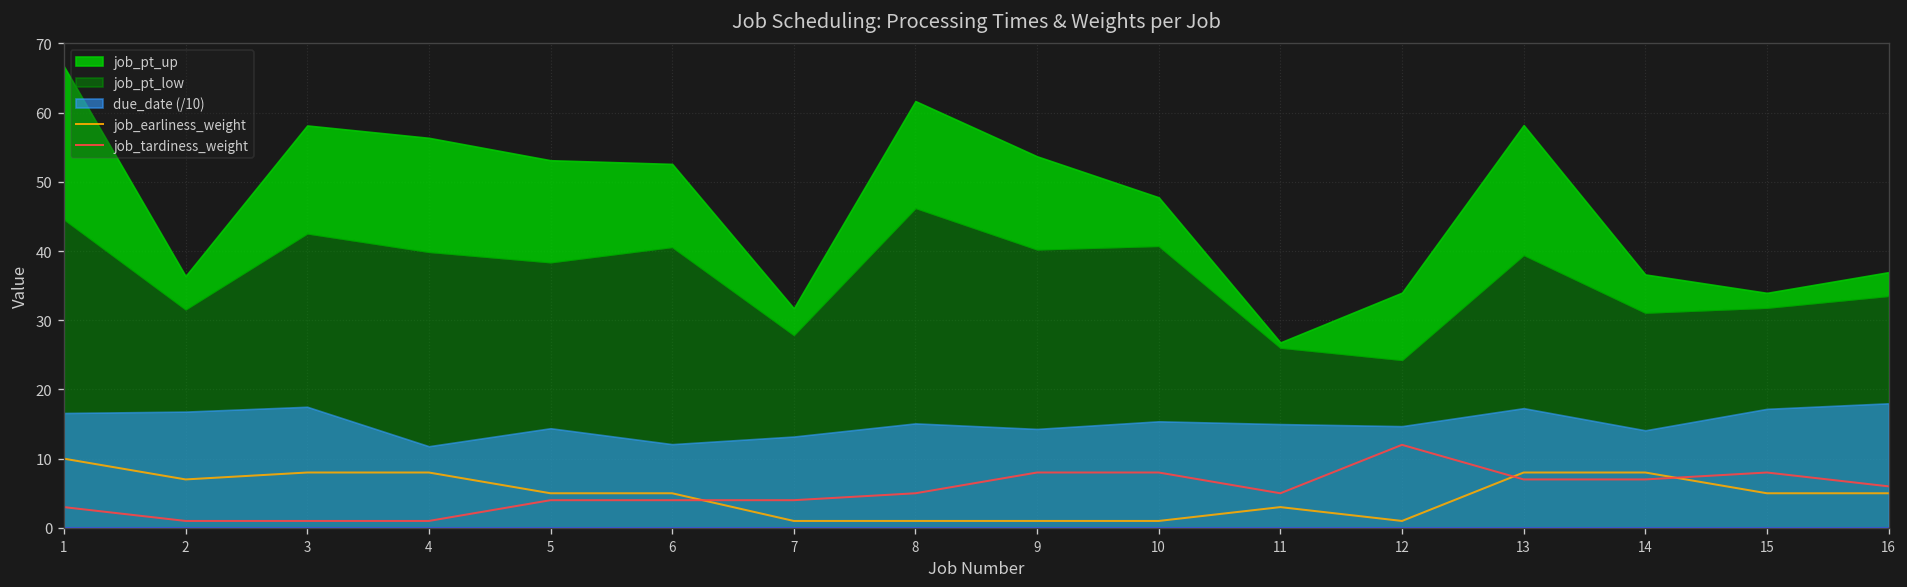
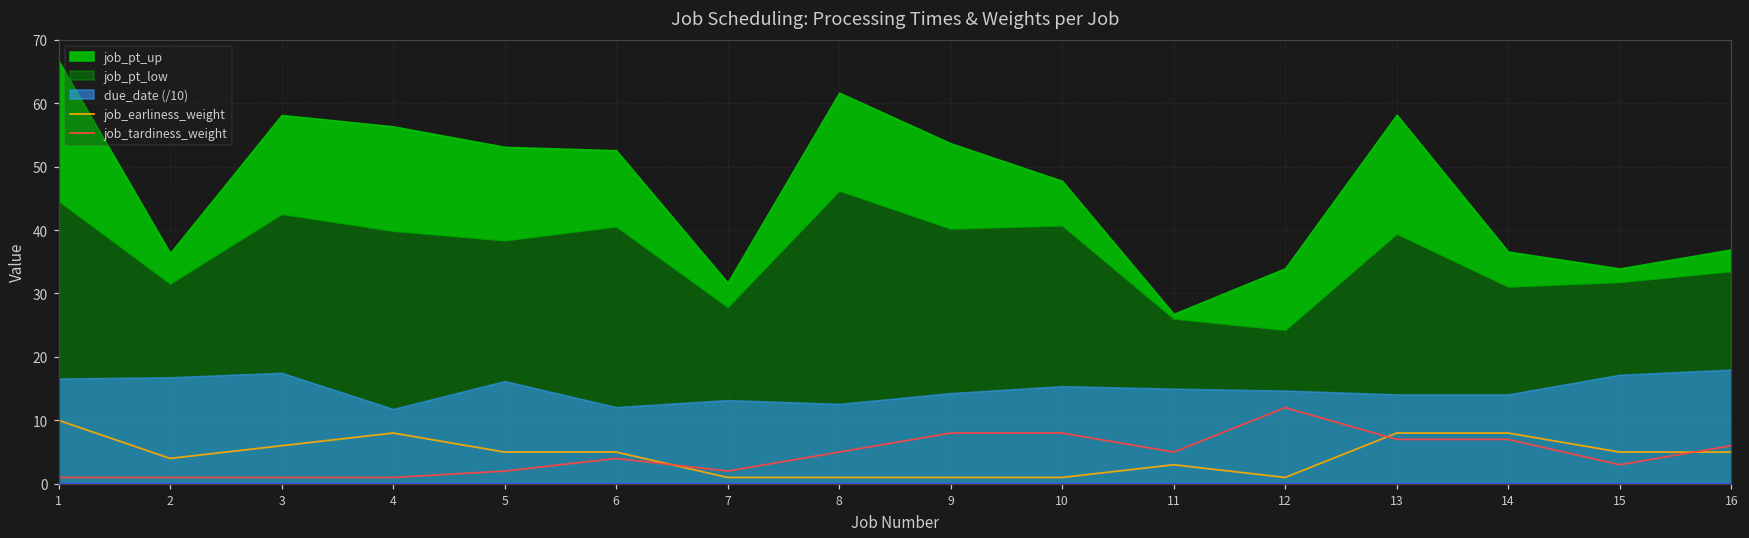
job_tardiness_weight, 1: 3 -> 1
job_earliness_weight, 2: 7 -> 4
job_earliness_weight, 3: 8 -> 6
job_tardiness_weight, 5: 4 -> 2
due_date (/10), 5: 14 -> 16
job_tardiness_weight, 7: 4 -> 2
due_date (/10), 8: 15 -> 13
due_date (/10), 13: 17 -> 14
job_tardiness_weight, 15: 8 -> 3
